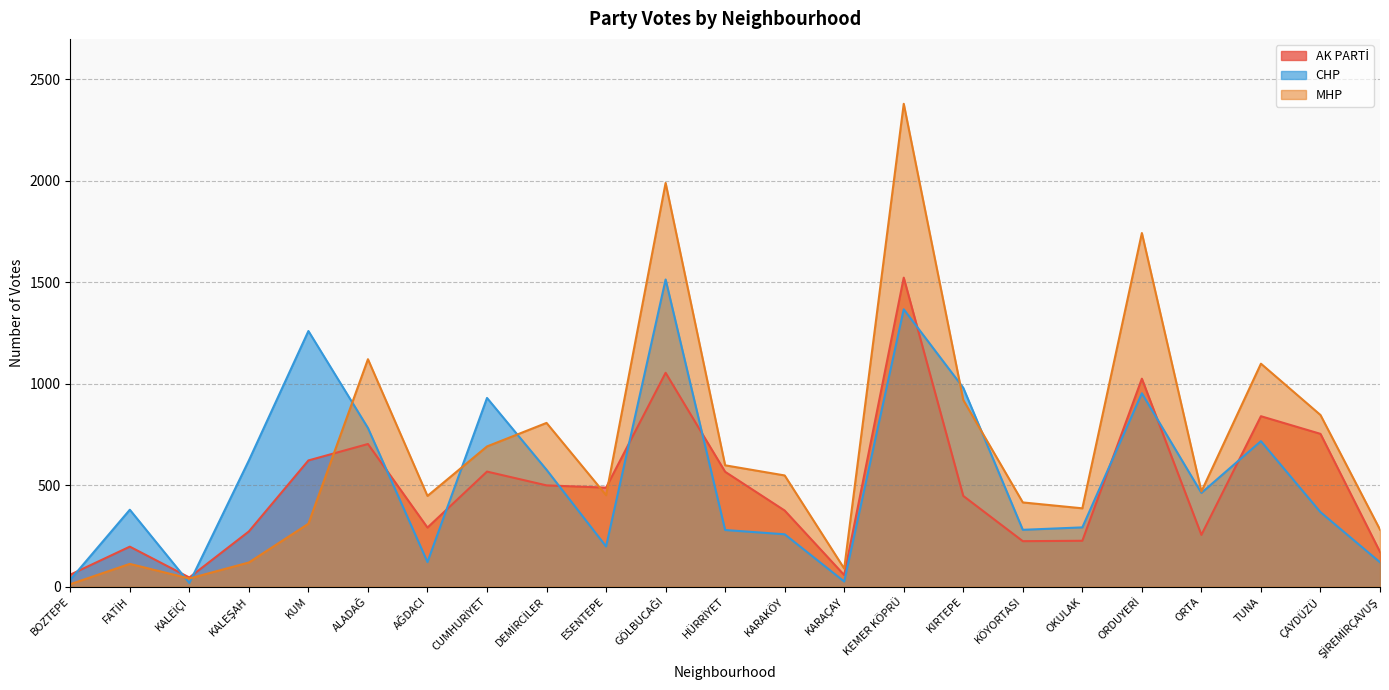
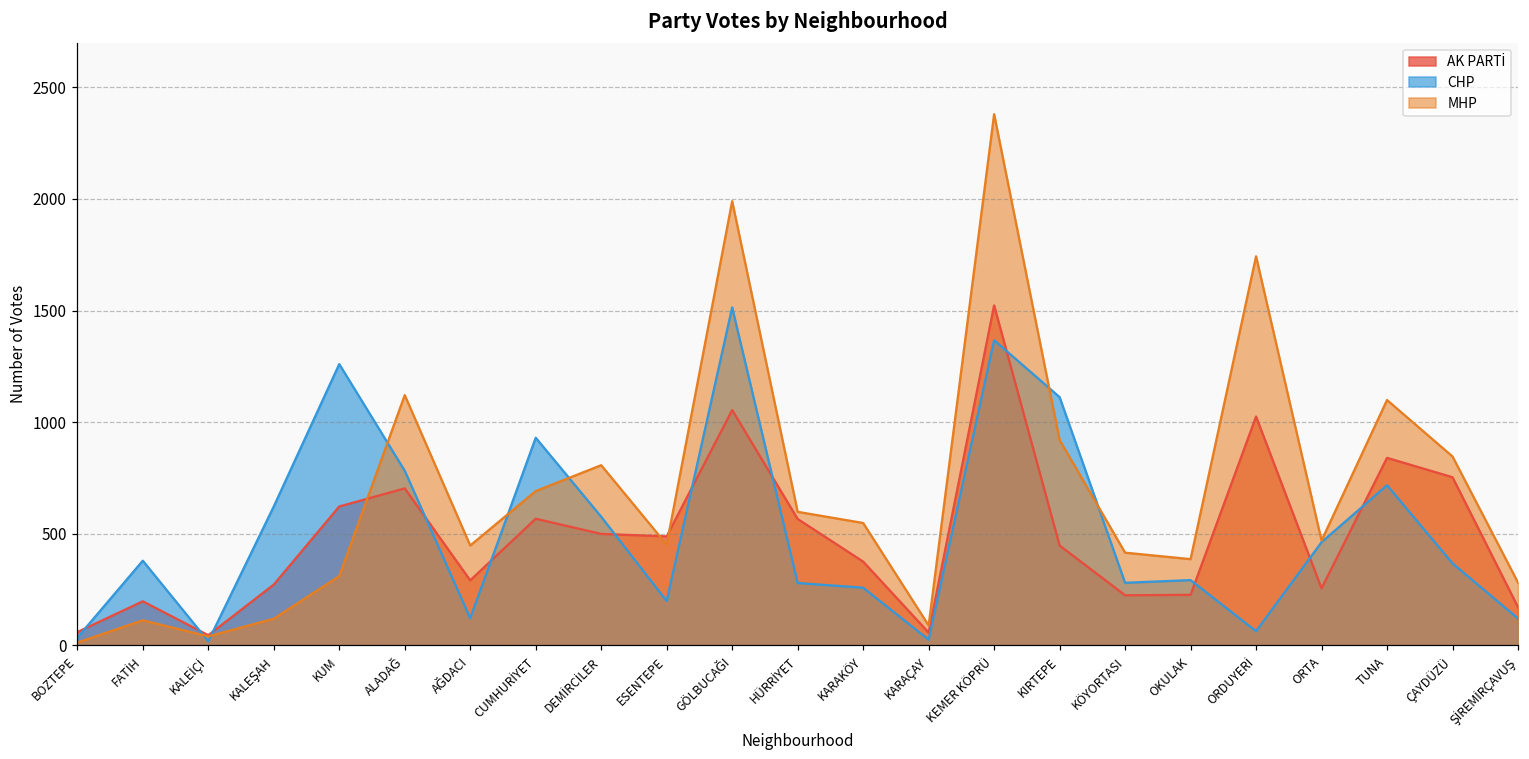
CHP, KIRTEPE: 980 -> 1110
CHP, ORDUYERİ: 950 -> 60
